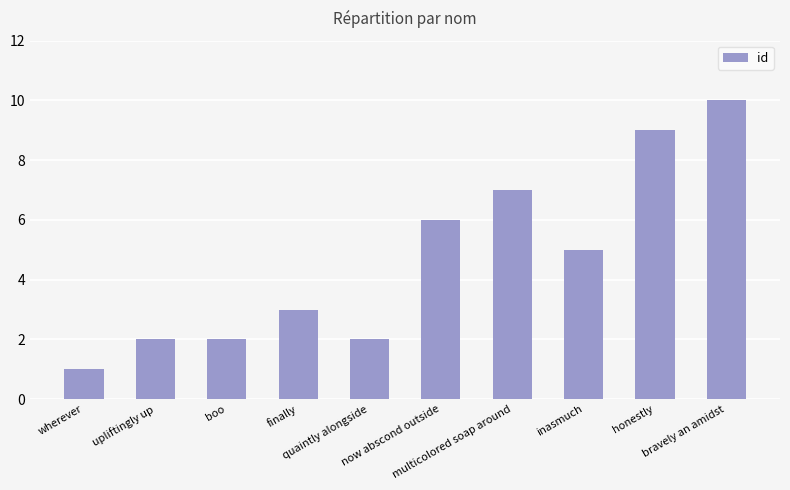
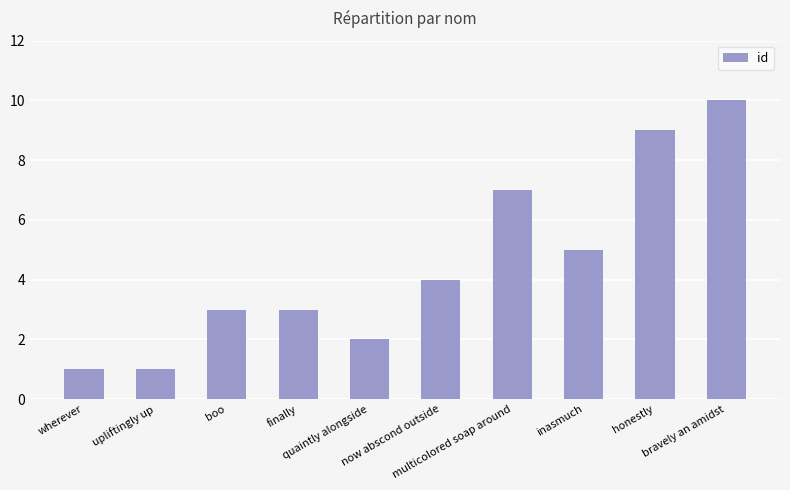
upliftingly up: 2 -> 1
boo: 2 -> 3
now abscond outside: 6 -> 4
